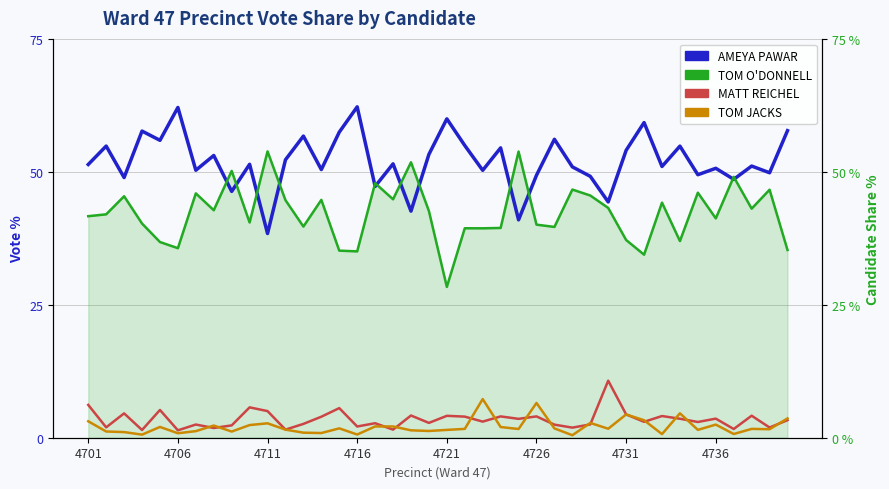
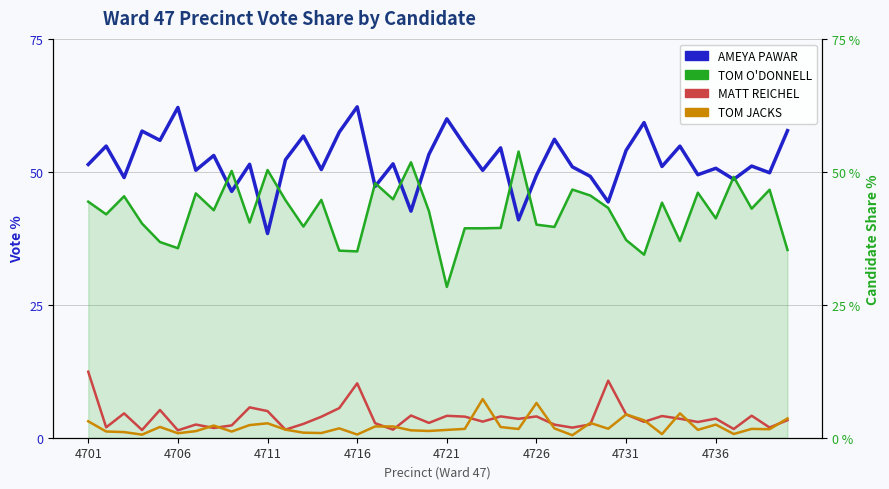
TOM O'DONNELL, 4701: 42 -> 44
MATT REICHEL, 4701: 6 -> 12
TOM O'DONNELL, 4711: 54 -> 50
MATT REICHEL, 4716: 2 -> 10
